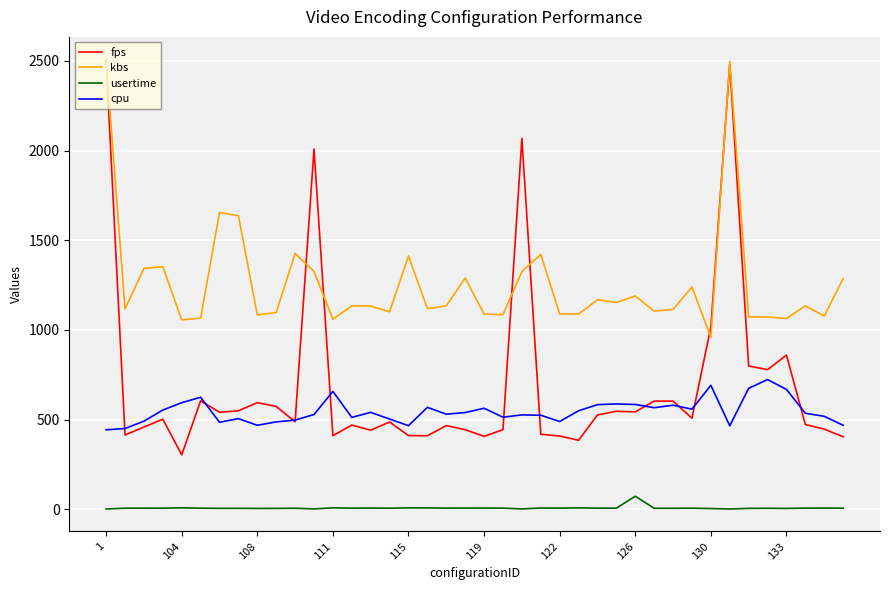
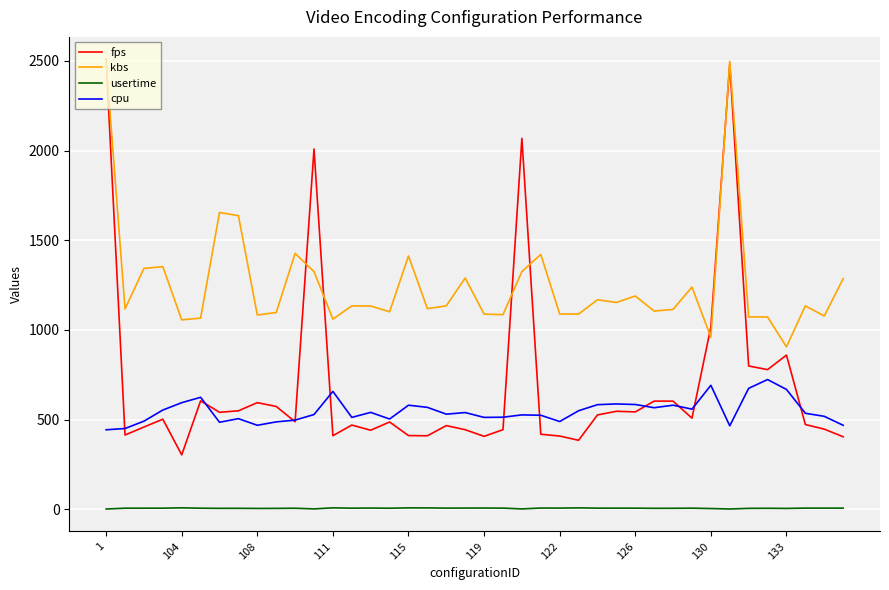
cpu, 115: 470 -> 580
cpu, 119: 560 -> 510
usertime, 126: 70 -> 10
kbs, 133: 1060 -> 910
